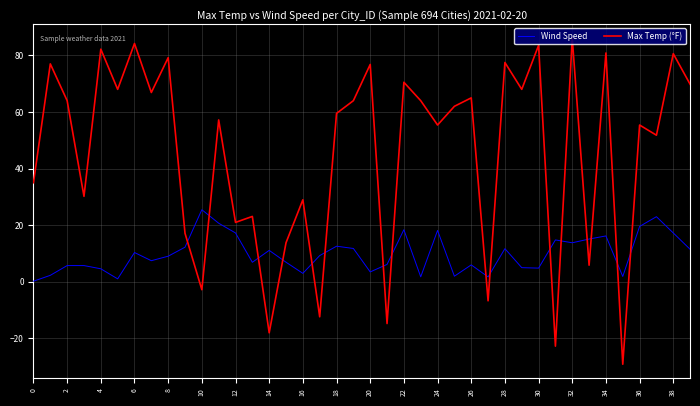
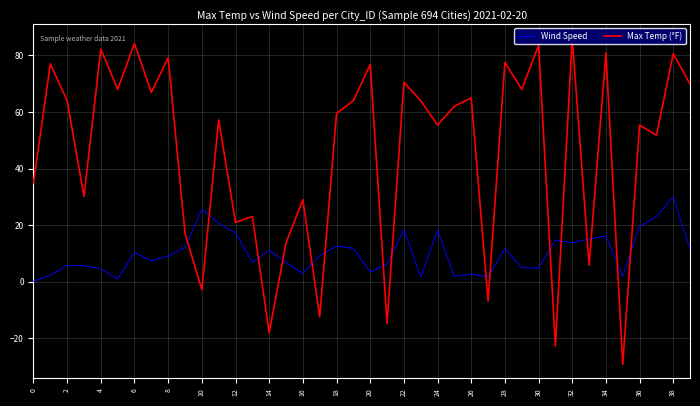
Wind Speed, 26: 6 -> 3
Wind Speed, 38: 17 -> 30
